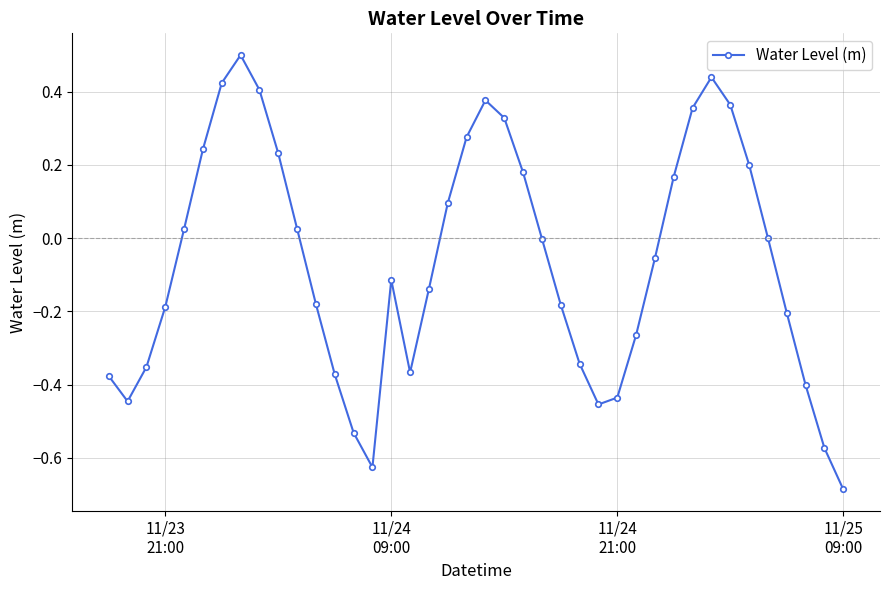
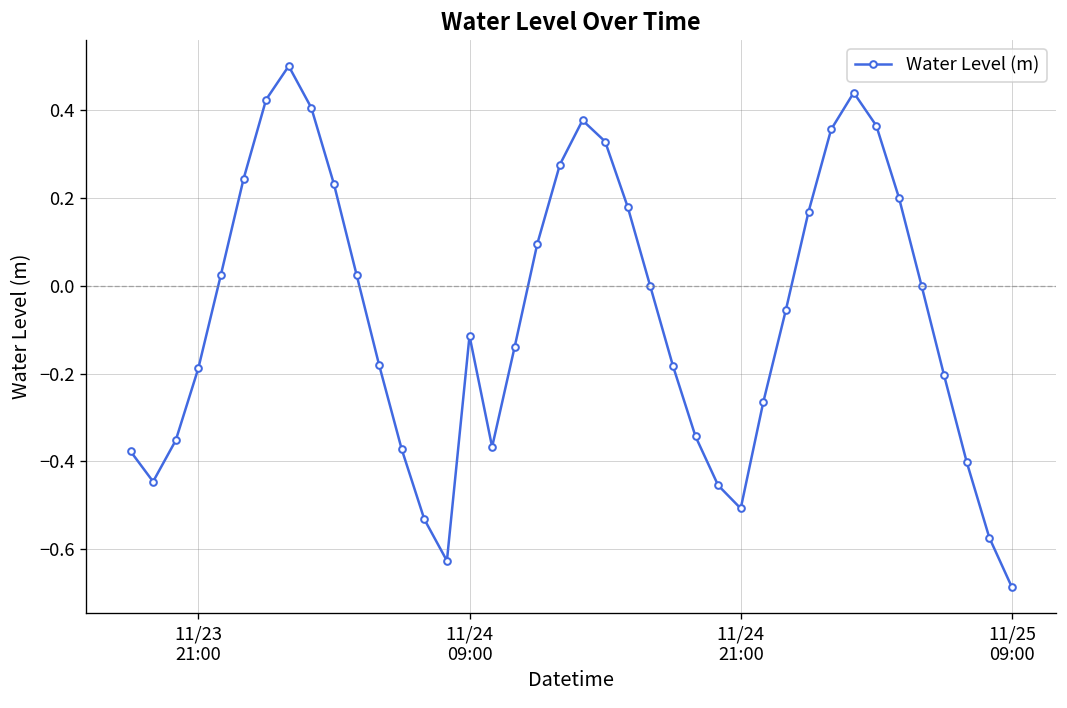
11/24 21:00: -0.44 -> -0.51
